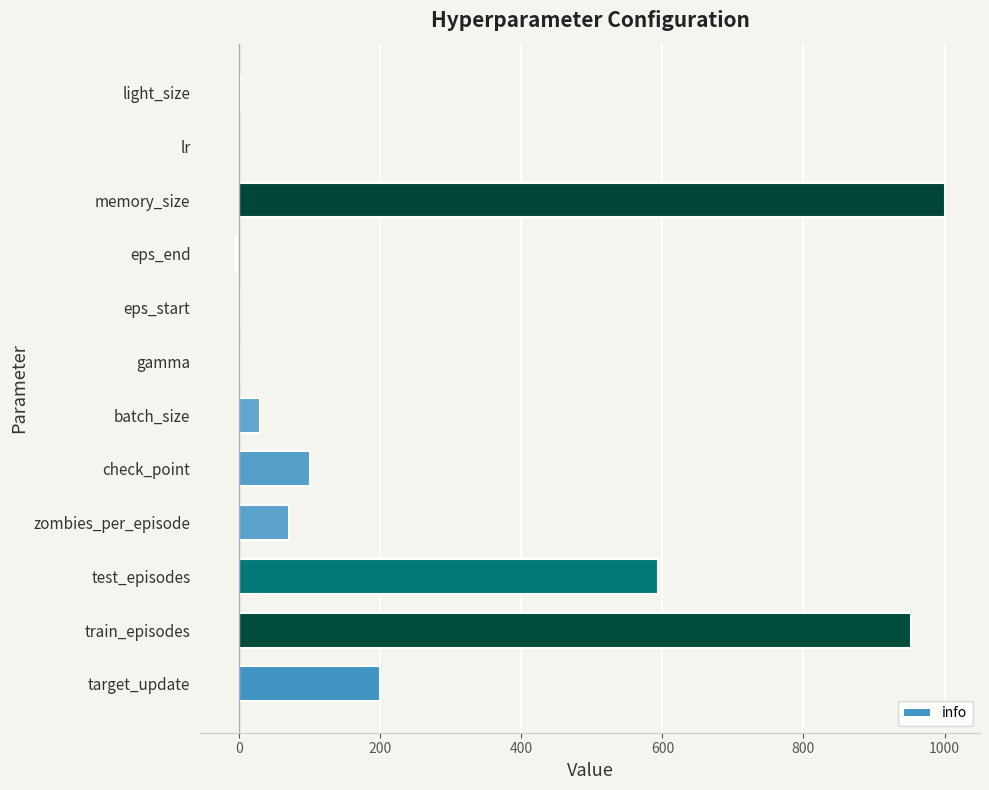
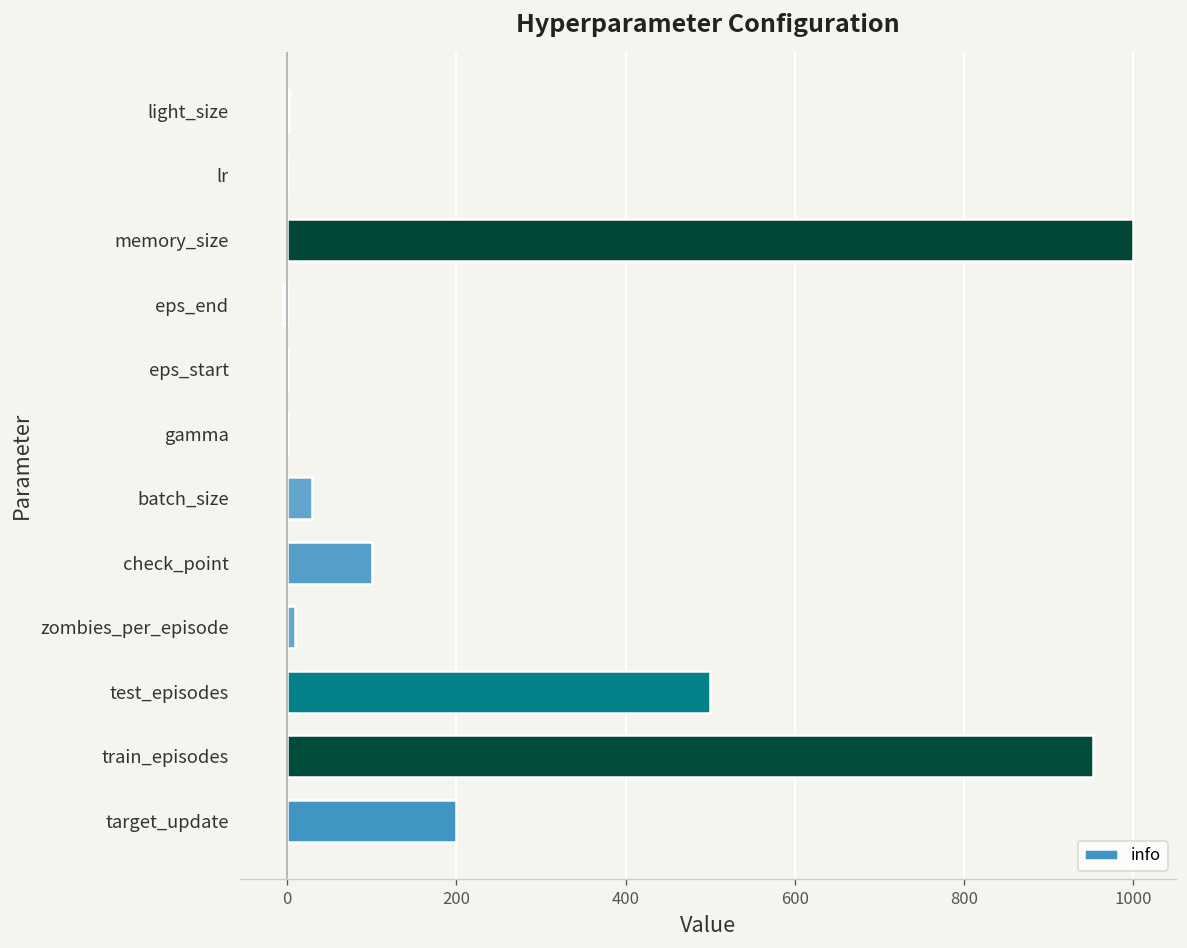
zombies_per_episode: 70 -> 10
test_episodes: 590 -> 500
